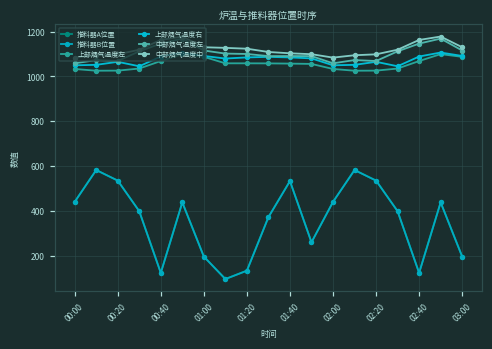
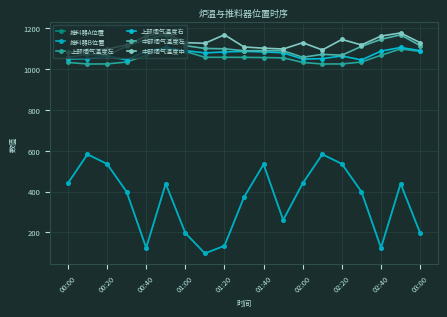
中部烟气温度中, 01:20: 1120 -> 1170
中部烟气温度中, 02:00: 1080 -> 1130
中部烟气温度中, 02:20: 1100 -> 1150
